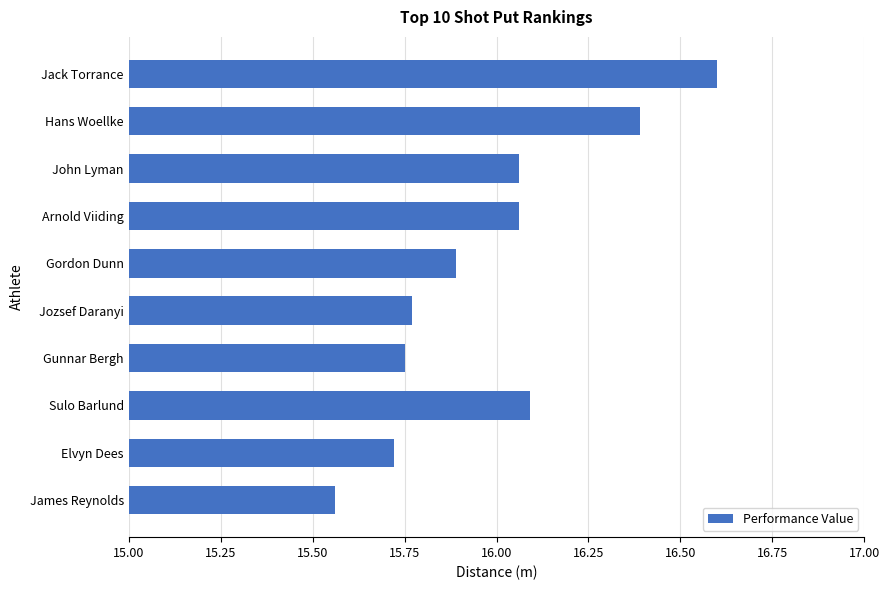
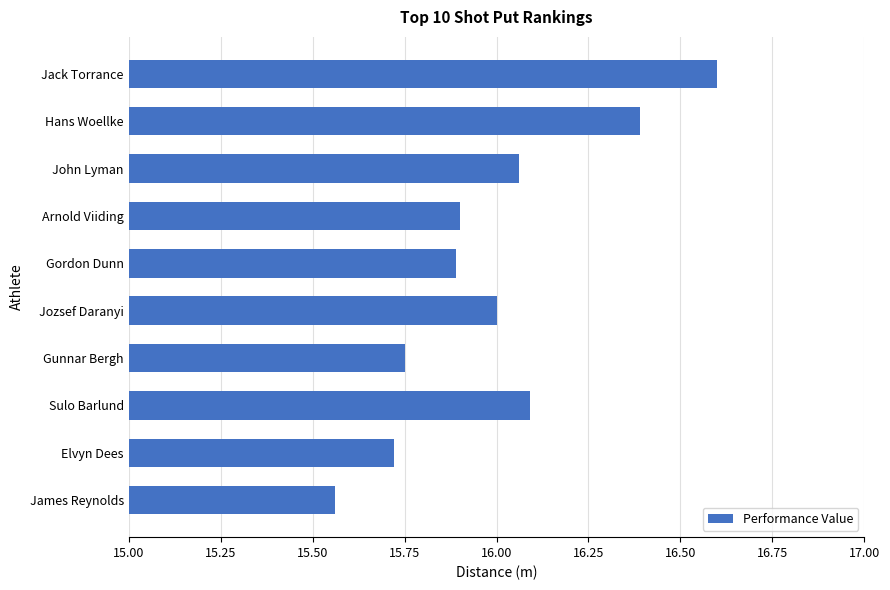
Arnold Viiding: 16.06 -> 15.90
Jozsef Daranyi: 15.77 -> 16.00
